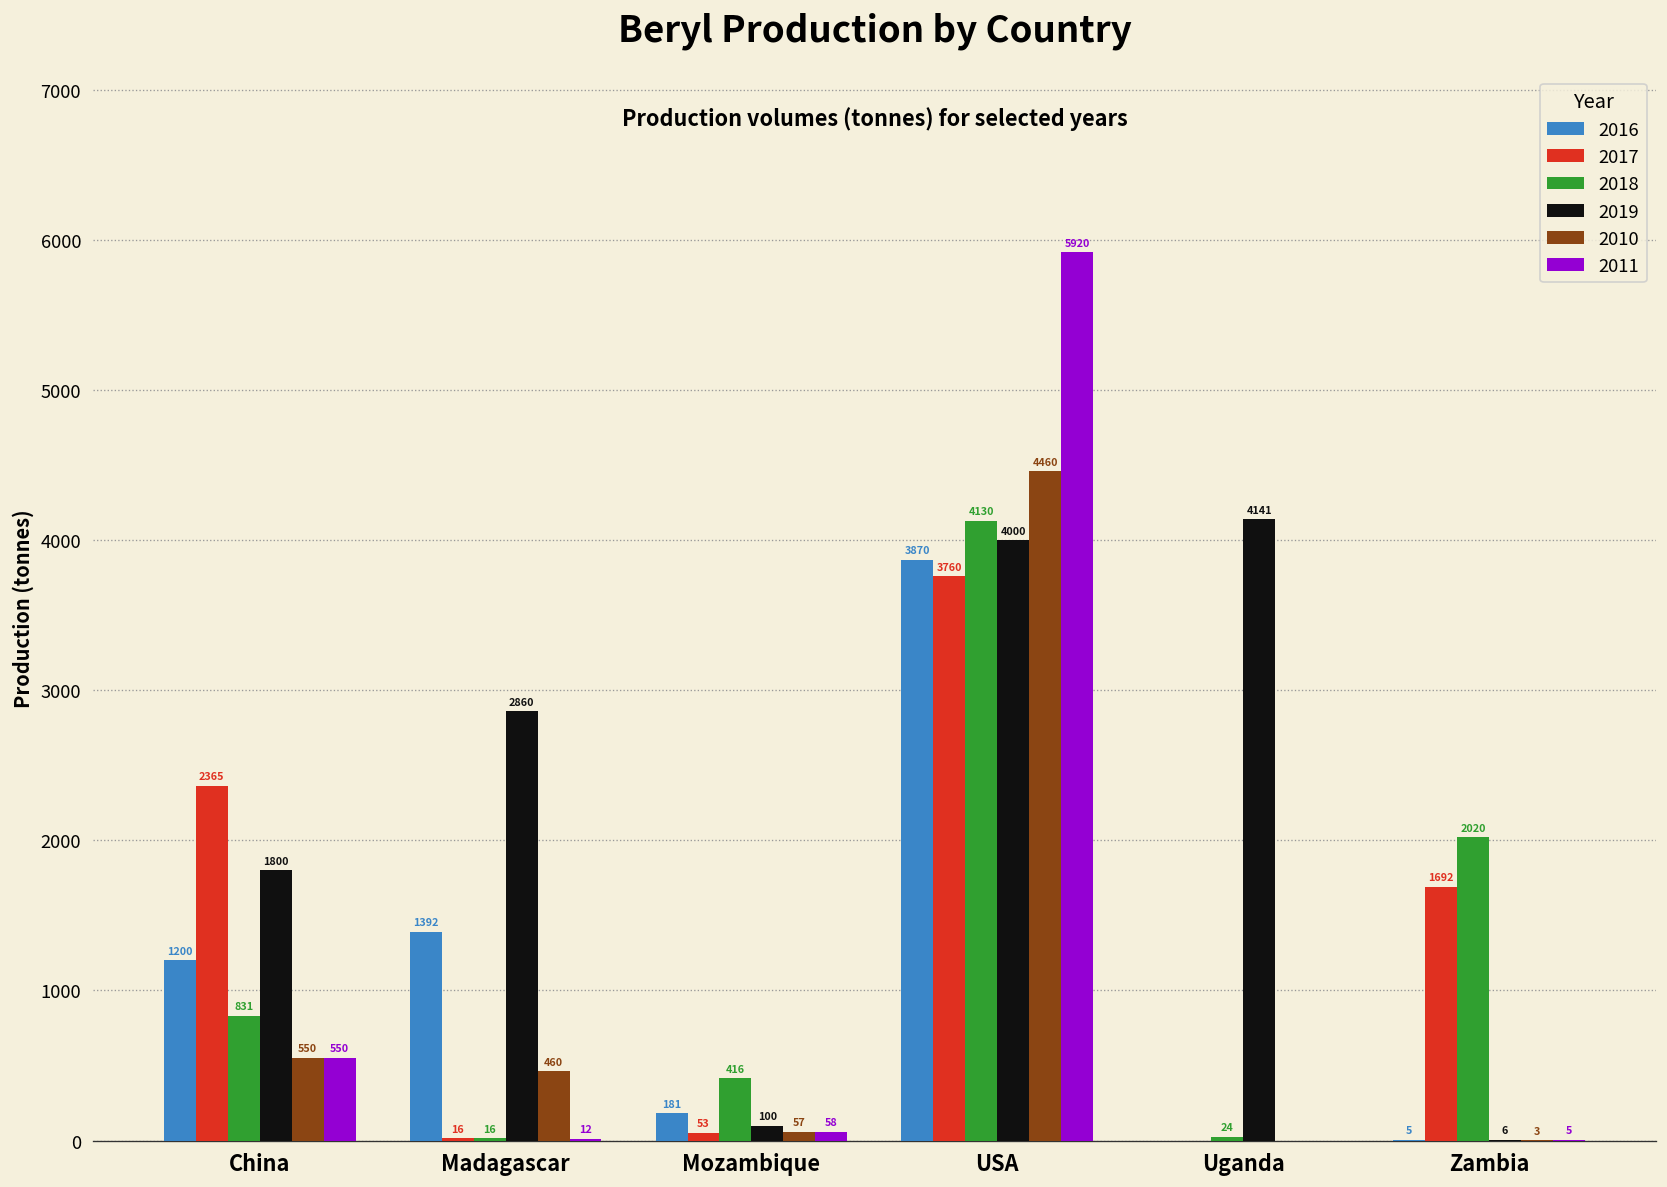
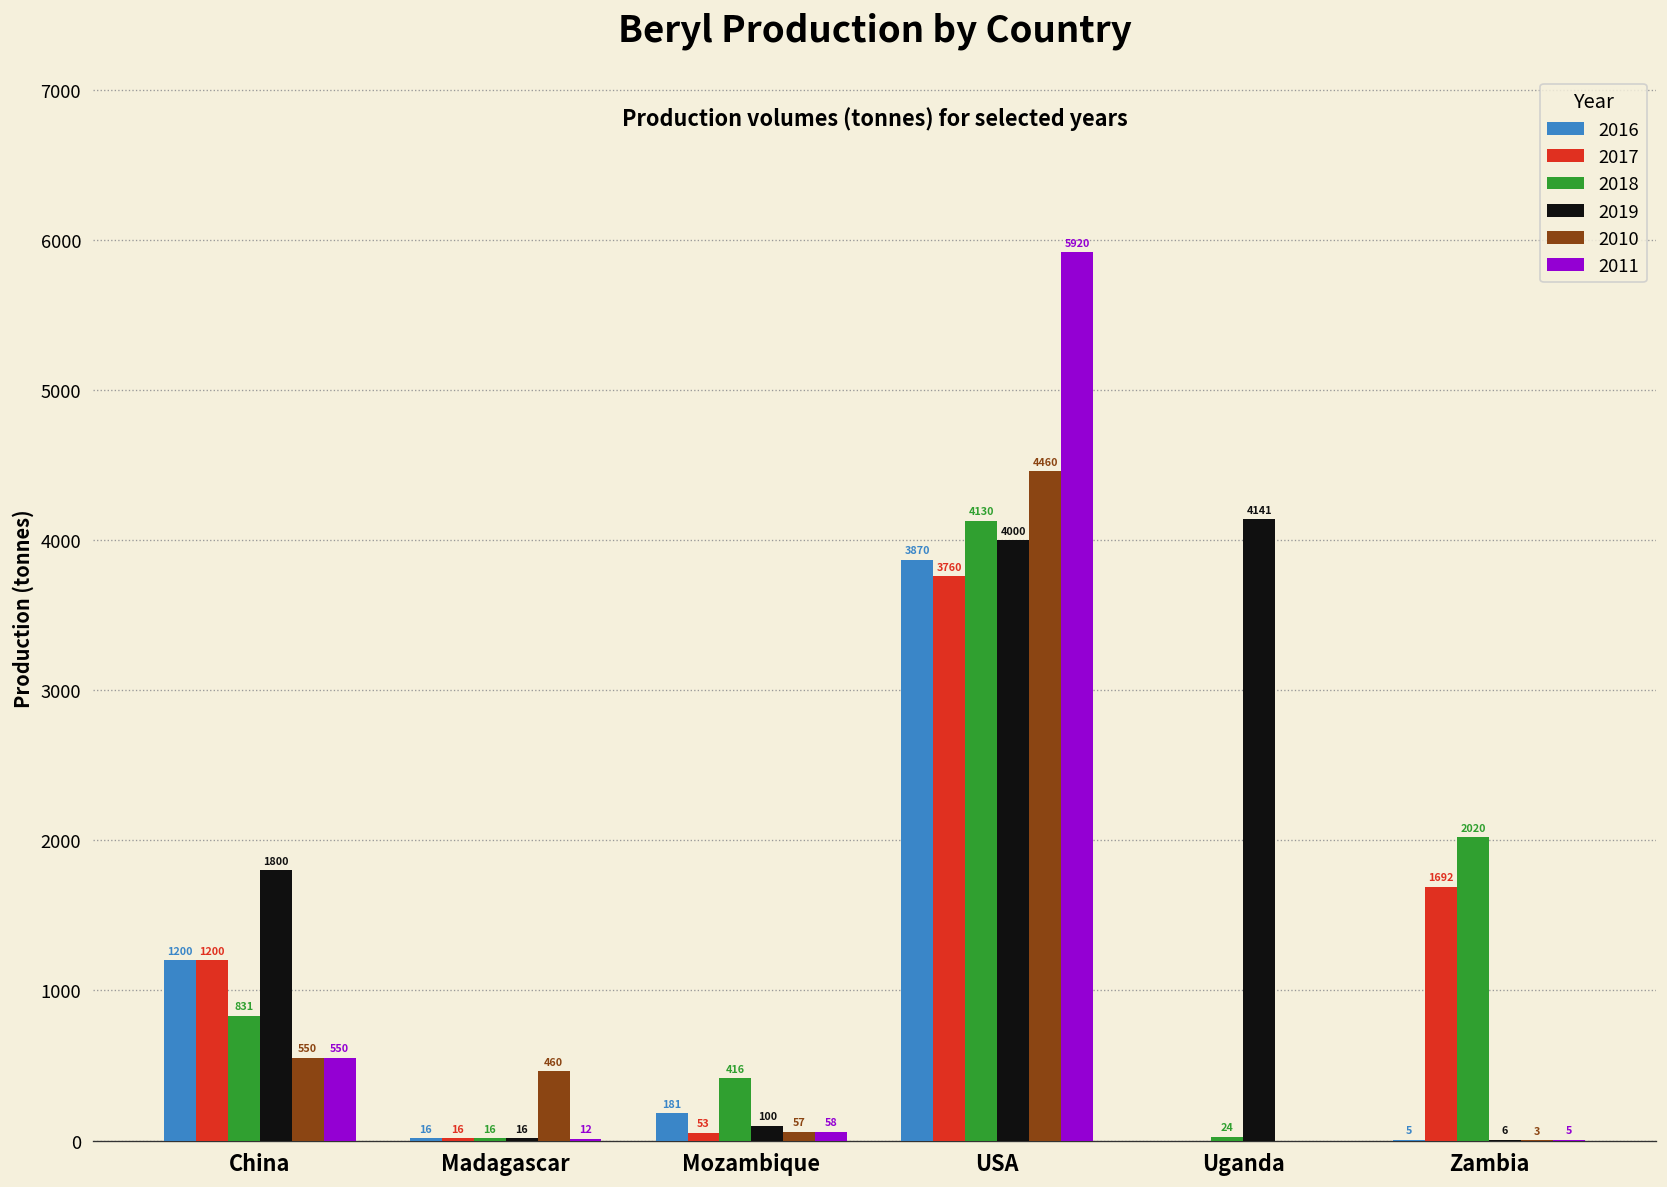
2017, China: 2365 -> 1200
2016, Madagascar: 1392 -> 16
2019, Madagascar: 2860 -> 16
